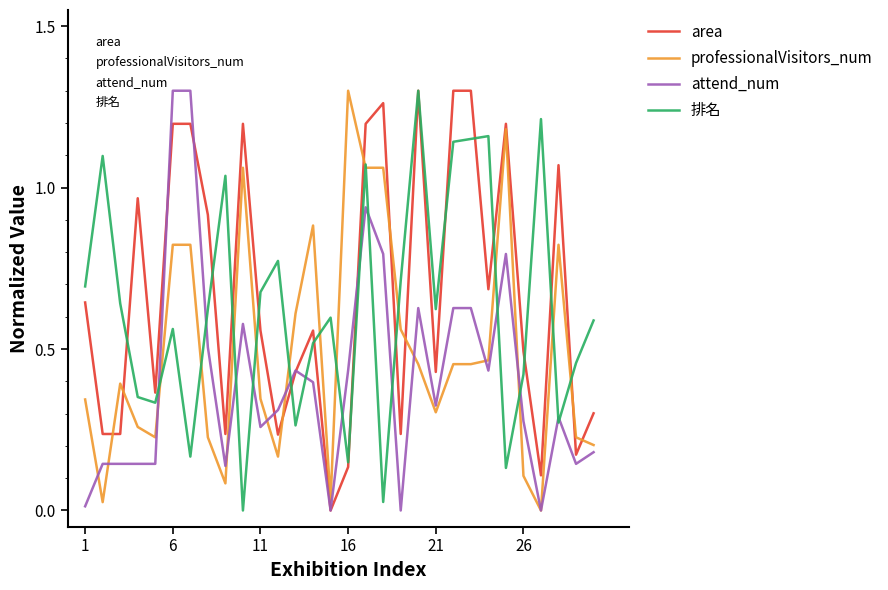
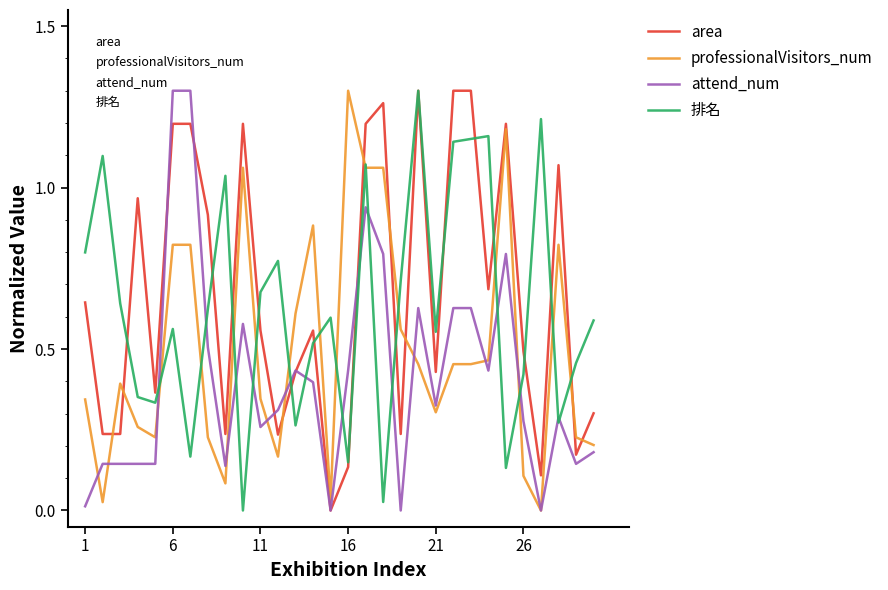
排名, 1: 0.69 -> 0.80
排名, 21: 0.62 -> 0.55
